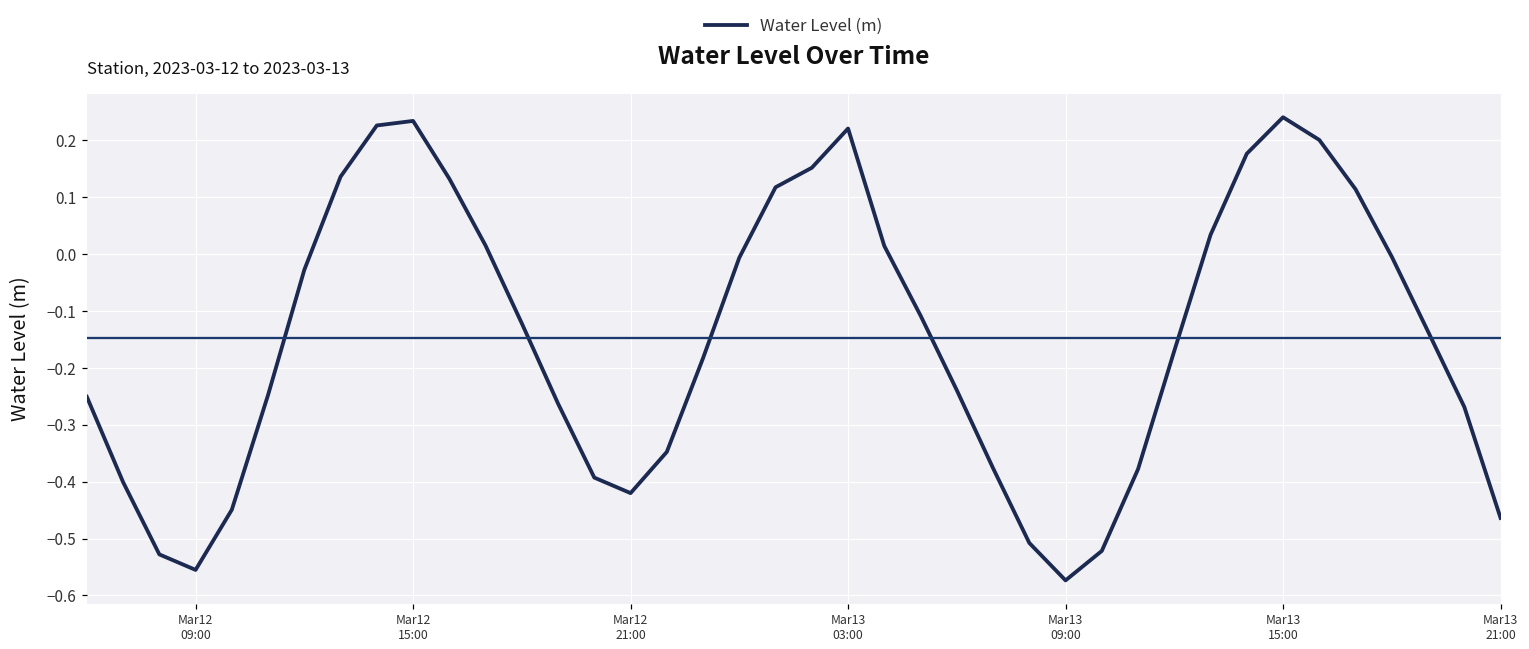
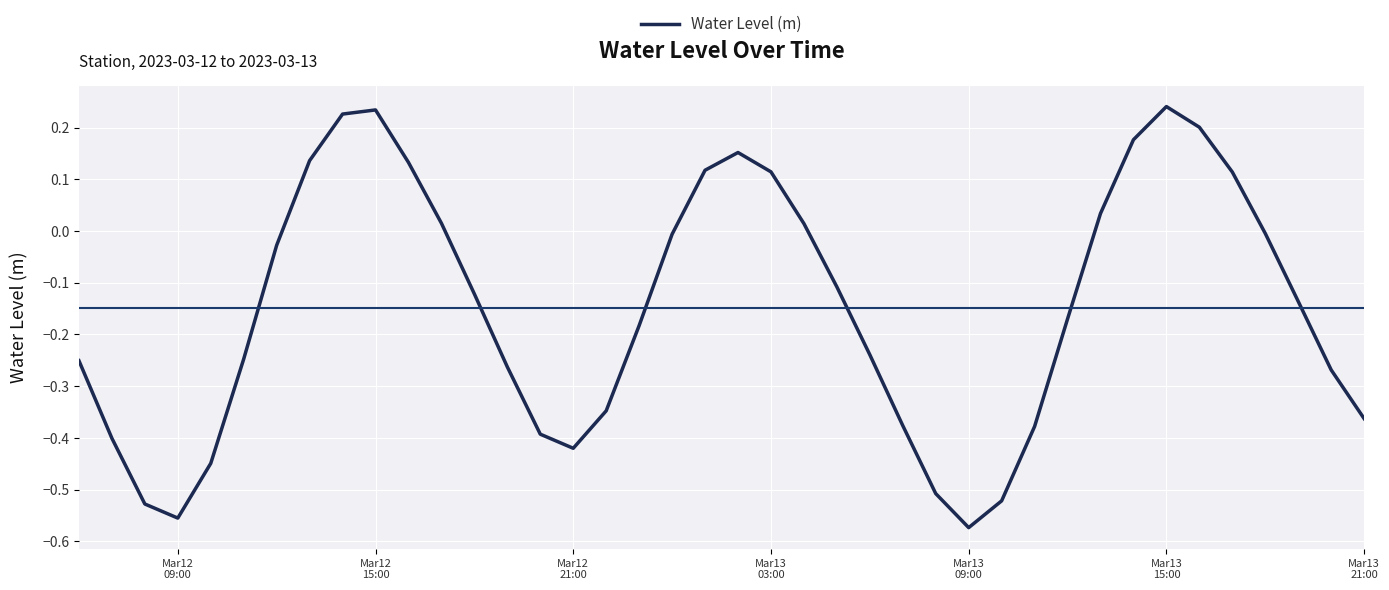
Mar13 03:00: 0.22 -> 0.11
Mar13 21:00: -0.46 -> -0.36
